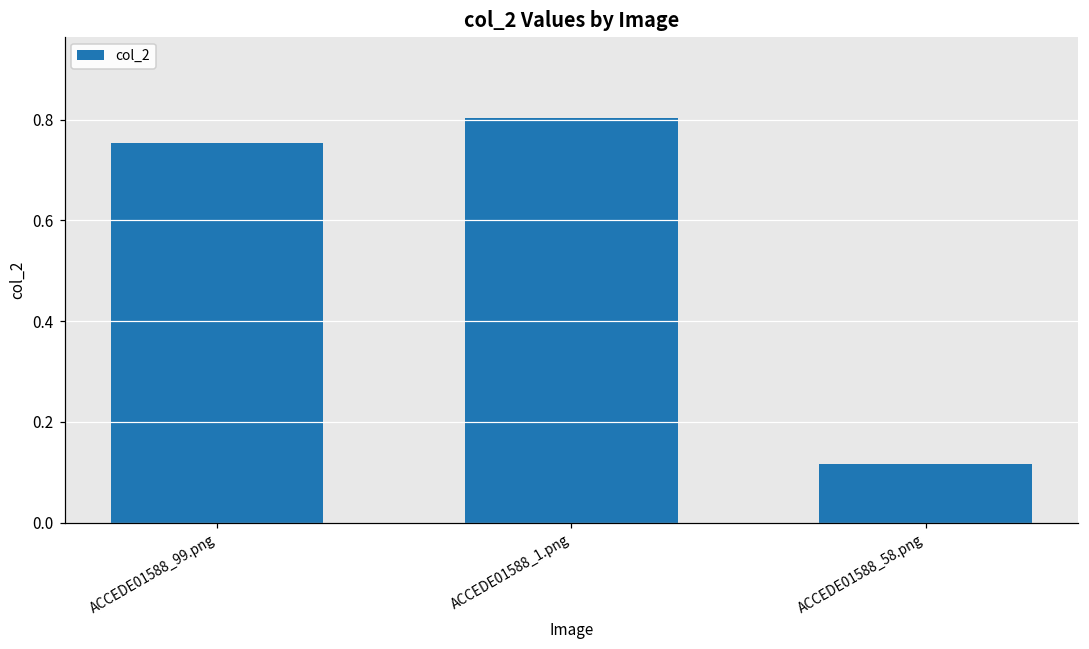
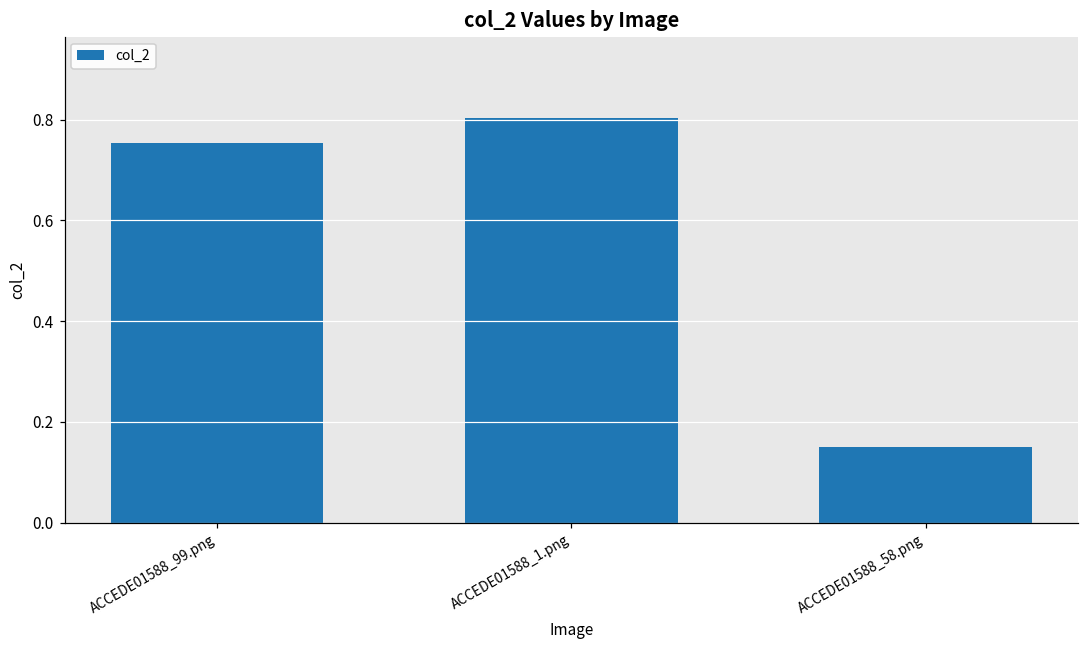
ACCEDE01588_58.png: 0.12 -> 0.15
